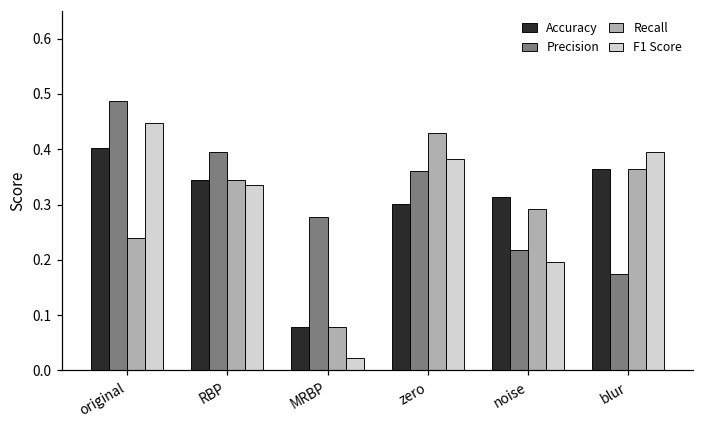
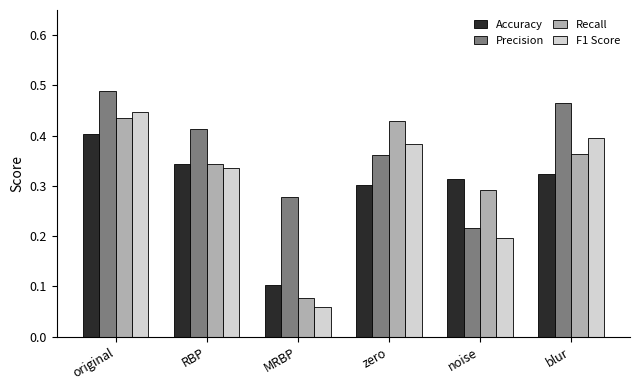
Recall, original: 0.24 -> 0.44
Precision, RBP: 0.40 -> 0.41
Accuracy, MRBP: 0.08 -> 0.10
F1 Score, MRBP: 0.02 -> 0.06
Accuracy, blur: 0.36 -> 0.32
Precision, blur: 0.18 -> 0.47
